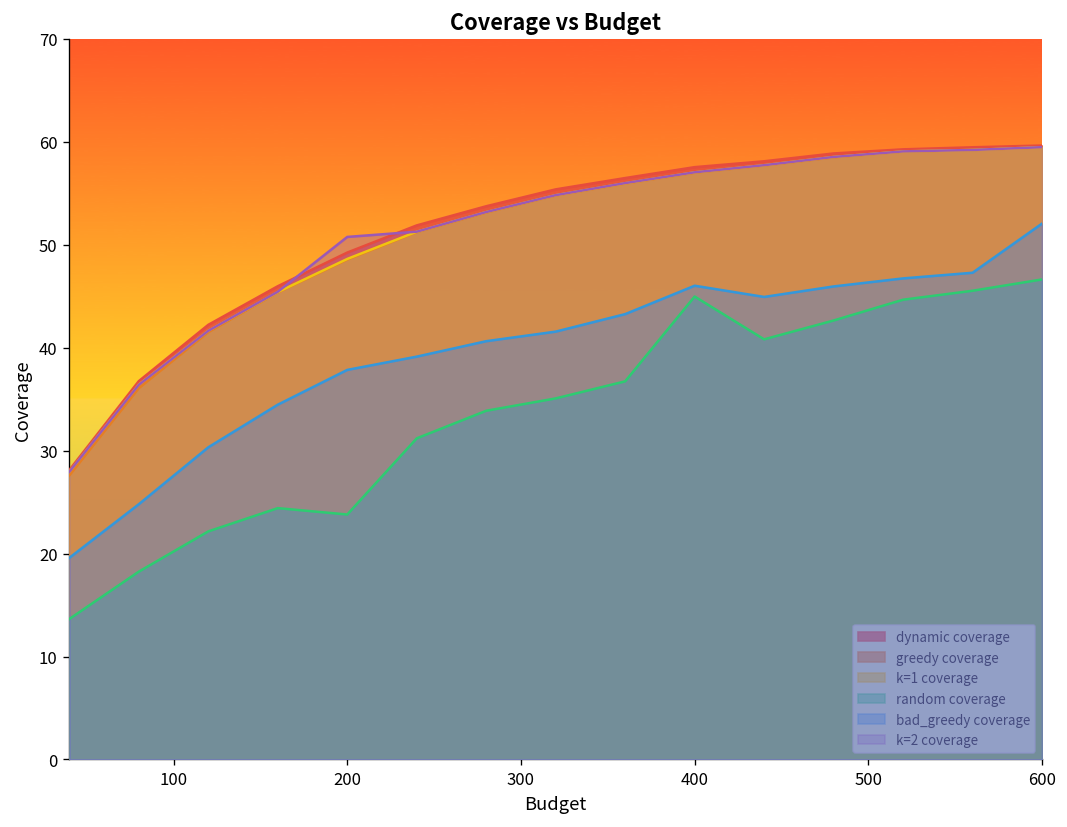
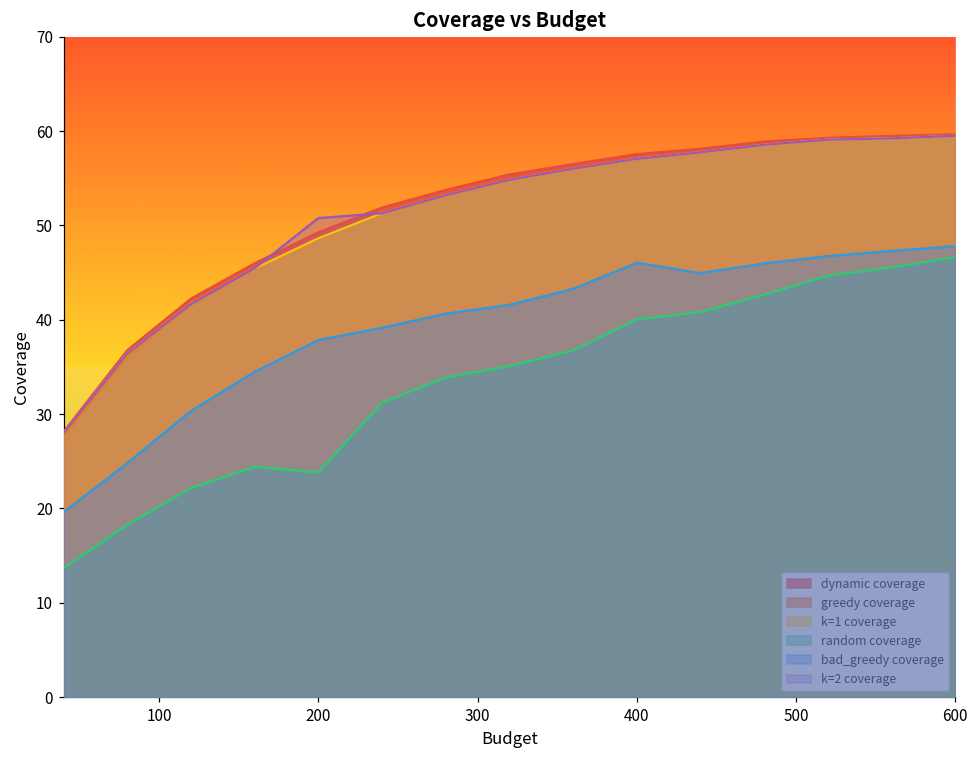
random coverage, 400: 45 -> 40
bad_greedy coverage, 600: 52 -> 48
